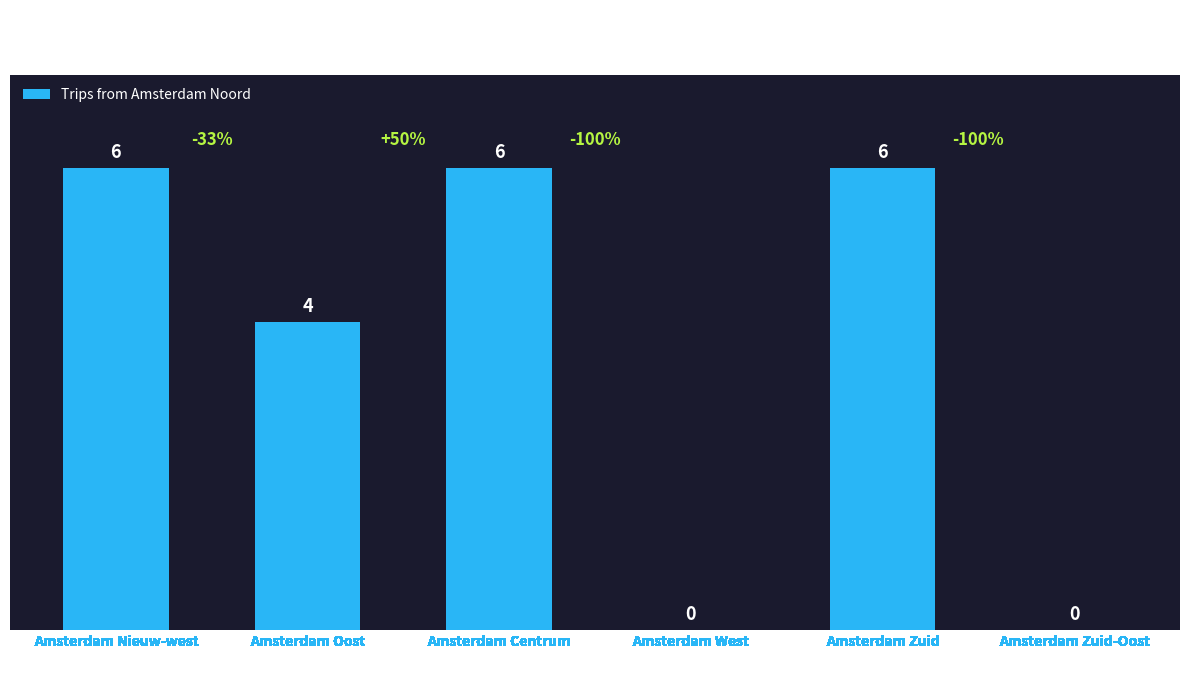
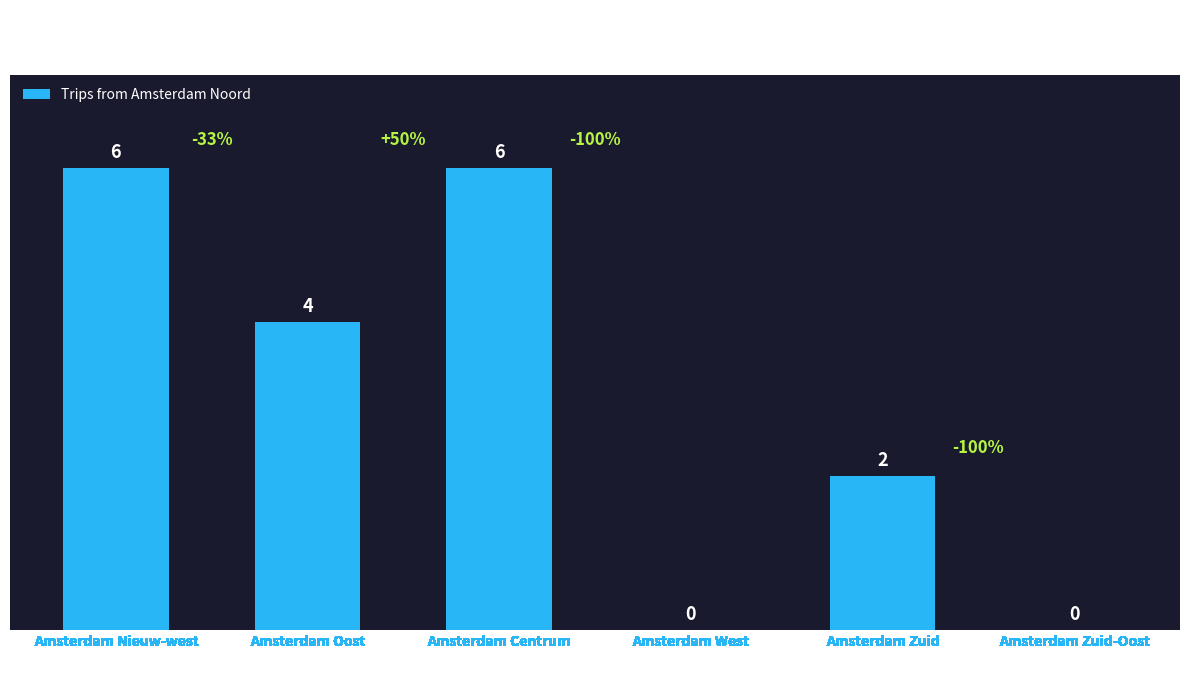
Amsterdam Zuid: 6 -> 2
